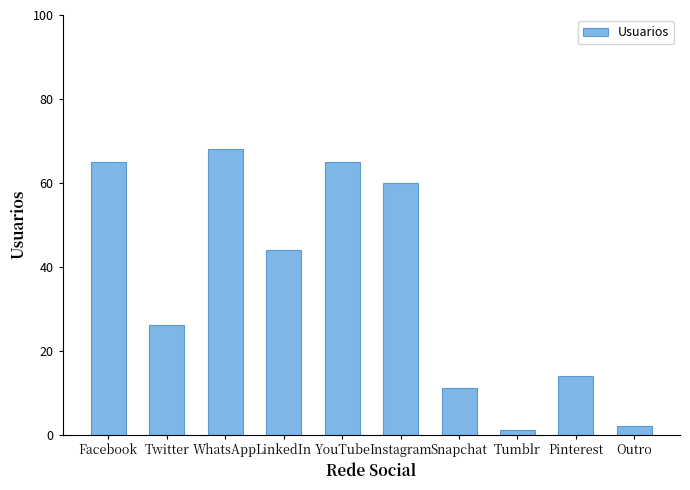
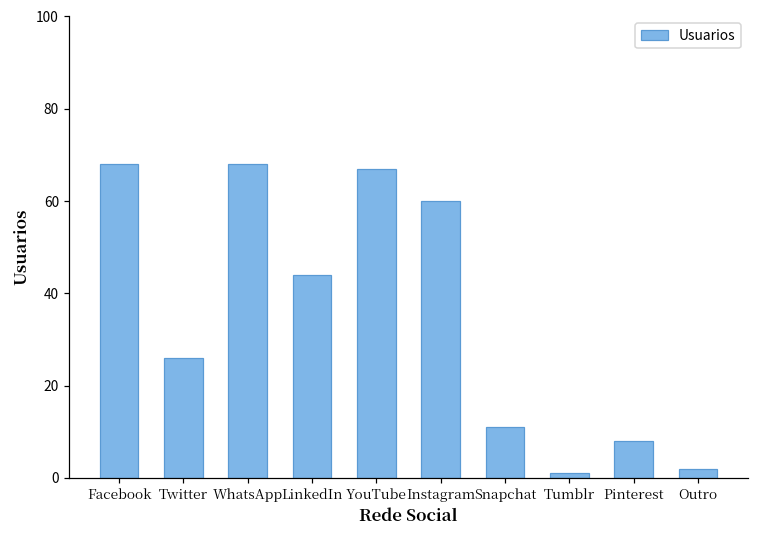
Facebook: 65 -> 68
YouTube: 65 -> 67
Pinterest: 14 -> 8
